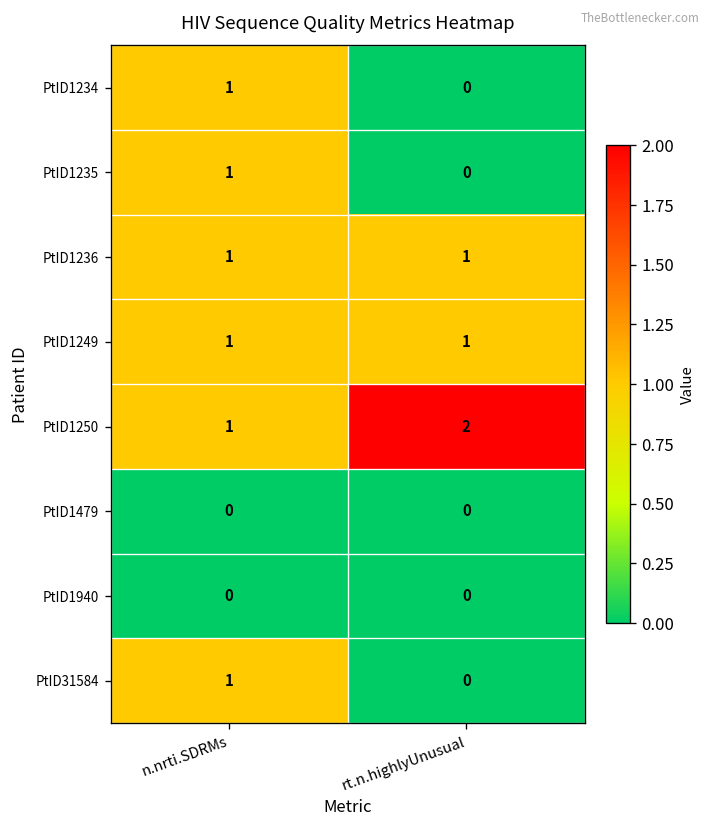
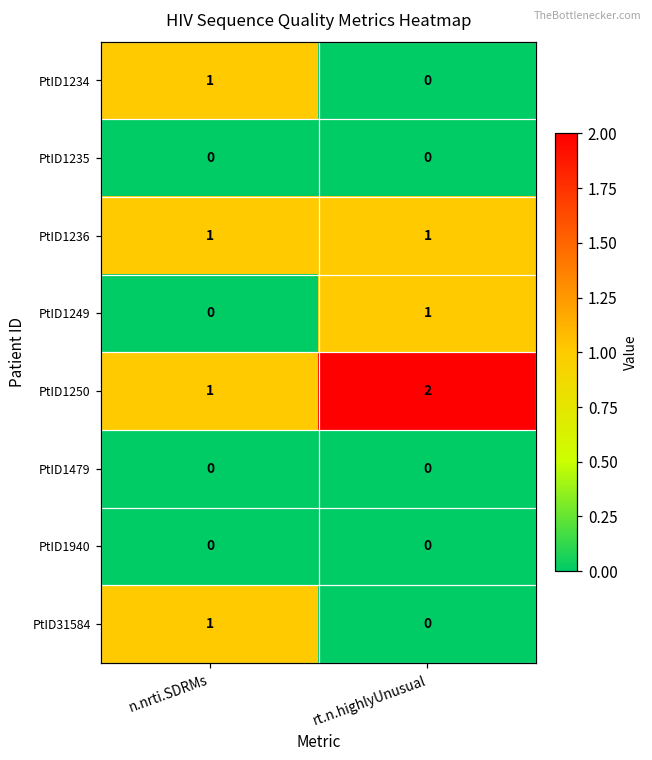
PtID1235, n.nrti.SDRMs: 1 -> 0
PtID1249, n.nrti.SDRMs: 1 -> 0
